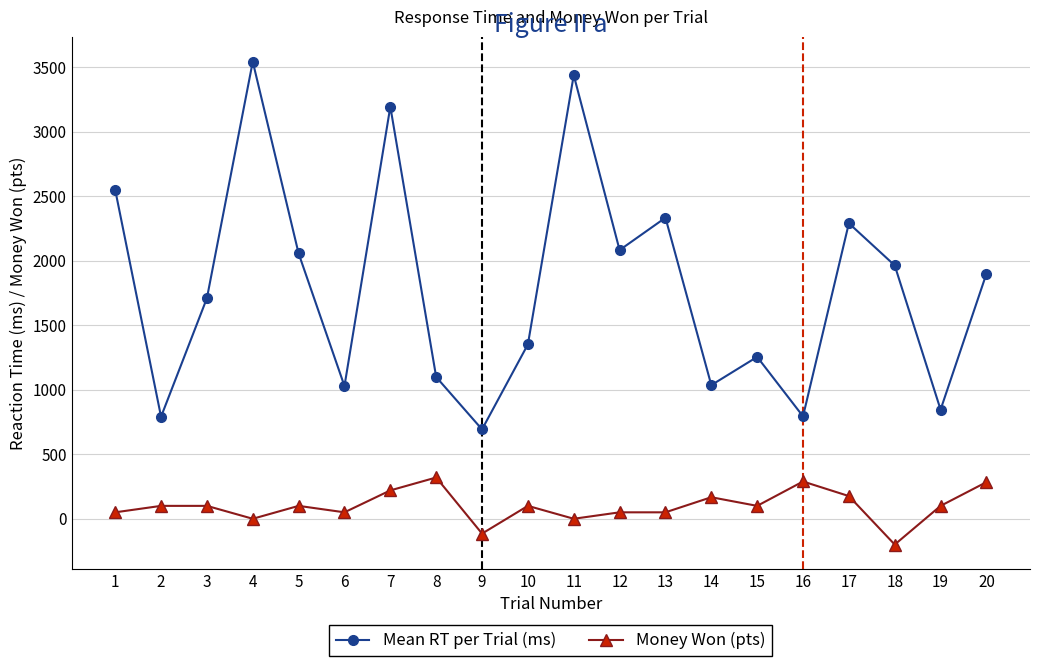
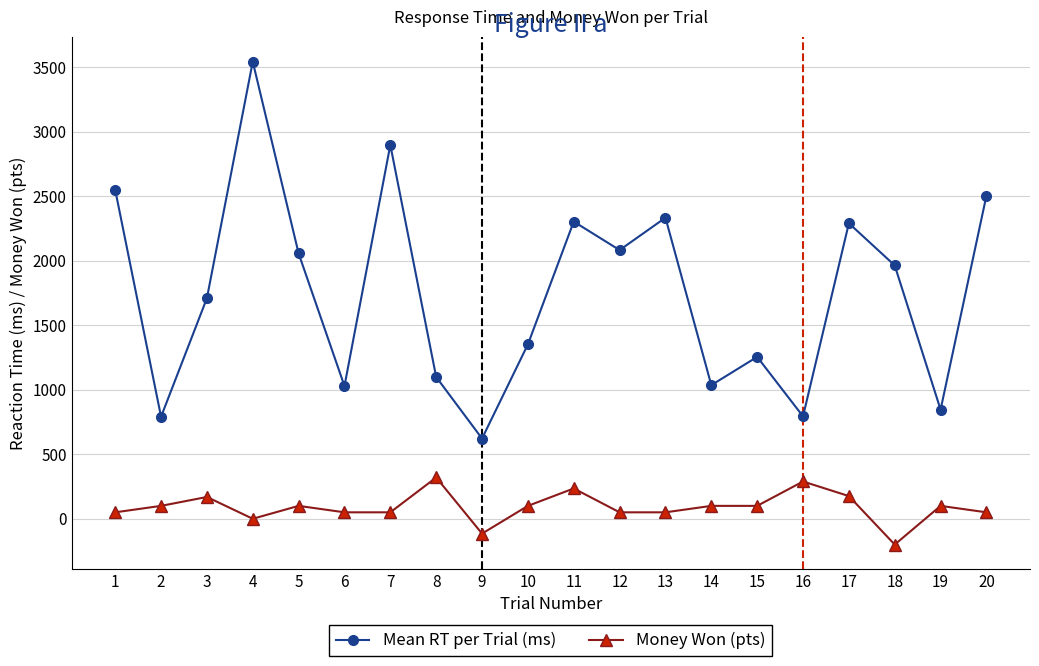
Money Won (pts), 3: 100 -> 170
Mean RT per Trial (ms), 7: 3200 -> 2900
Money Won (pts), 7: 220 -> 50
Mean RT per Trial (ms), 9: 690 -> 620
Mean RT per Trial (ms), 11: 3440 -> 2300
Money Won (pts), 11: 0 -> 240
Money Won (pts), 14: 170 -> 100
Mean RT per Trial (ms), 20: 1900 -> 2510
Money Won (pts), 20: 280 -> 50
